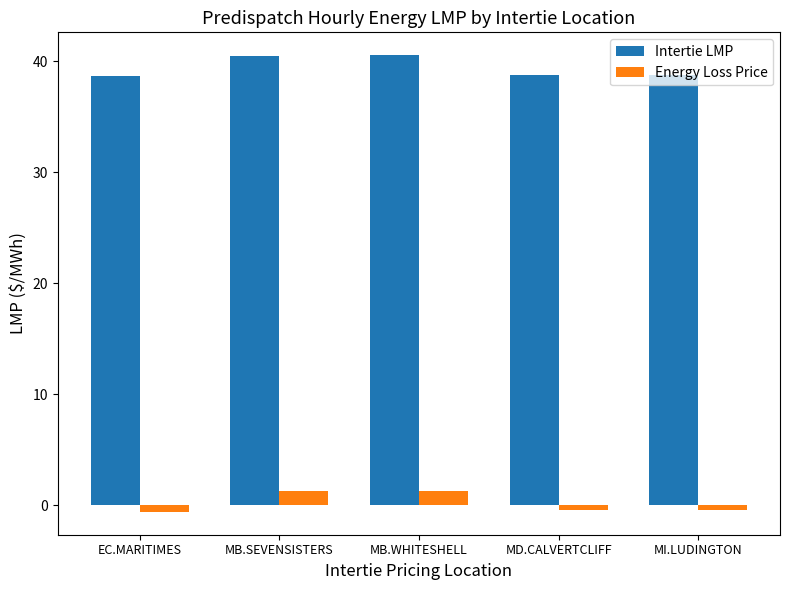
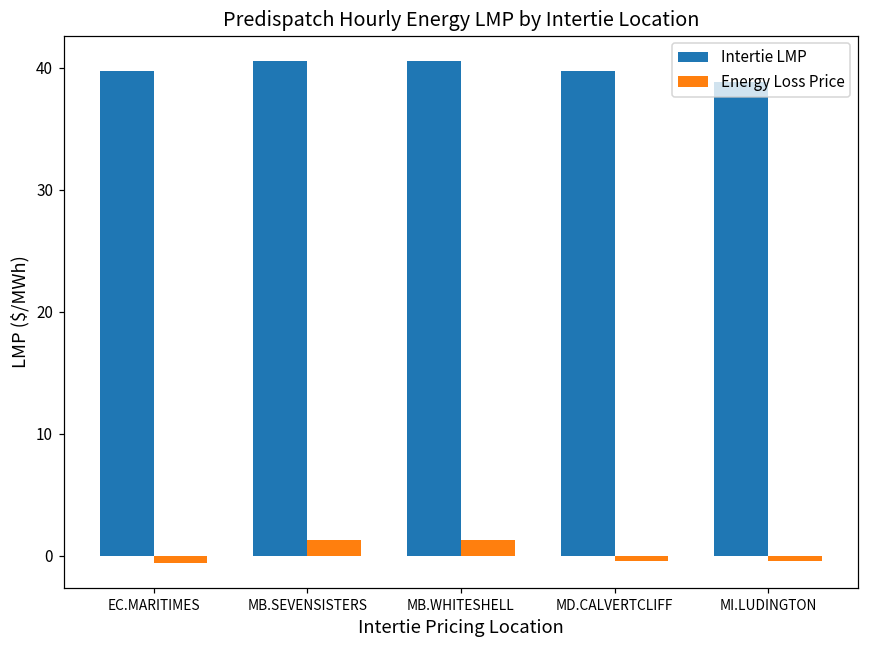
Intertie LMP, EC.MARITIMES: 38.6 -> 39.7
Intertie LMP, MD.CALVERTCLIFF: 38.8 -> 39.7
